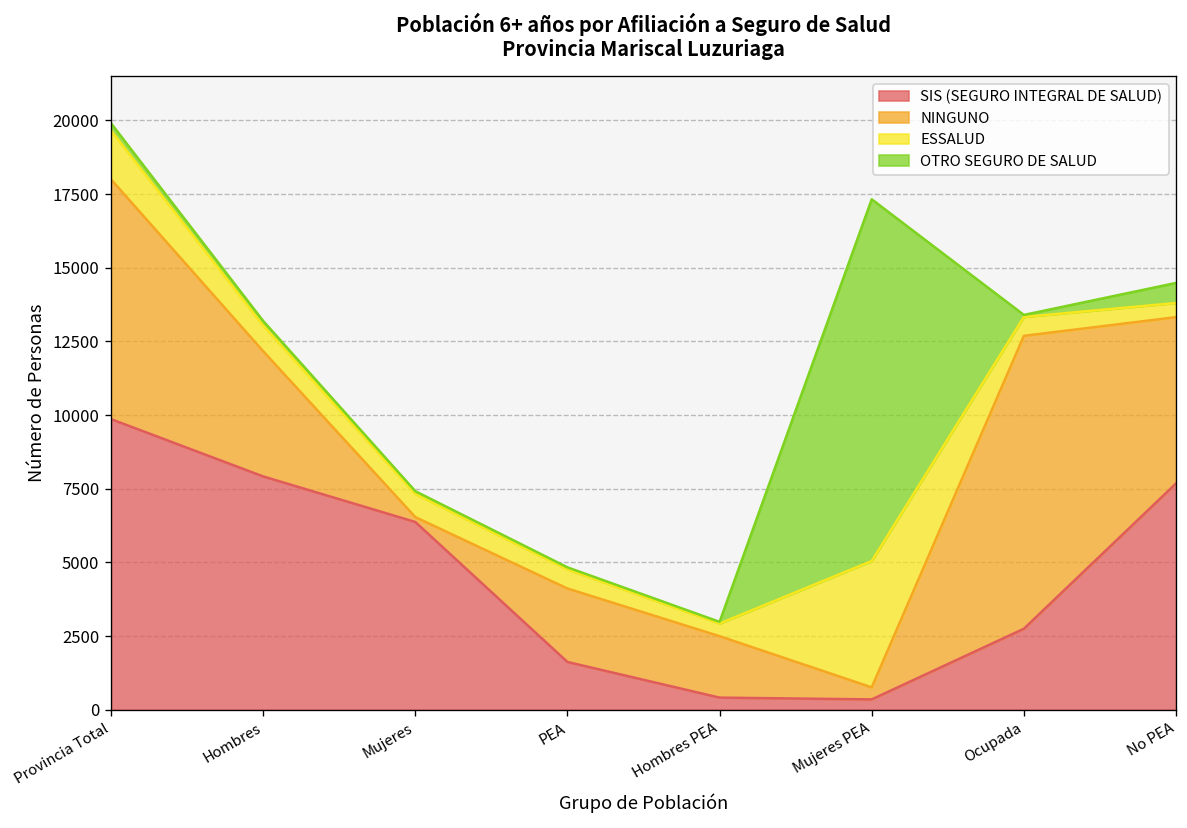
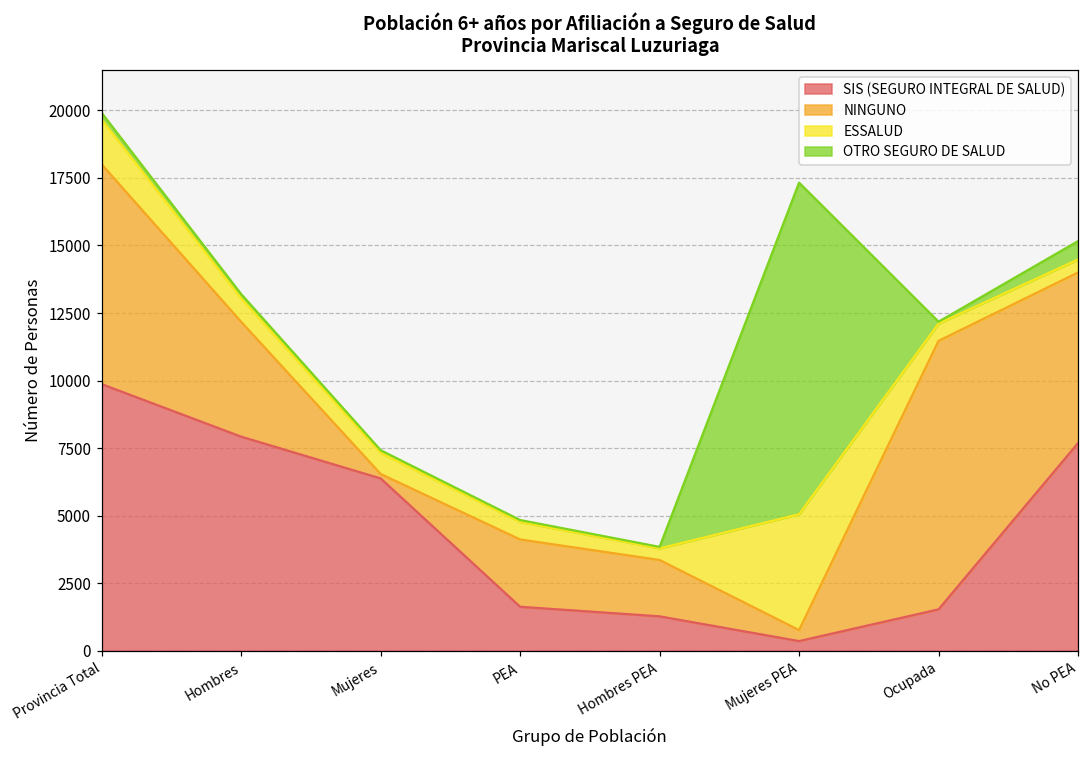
SIS (SEGURO INTEGRAL DE SALUD), Hombres PEA: 400 -> 1300
SIS (SEGURO INTEGRAL DE SALUD), Ocupada: 2800 -> 1500
NINGUNO, No PEA: 5600 -> 6300
